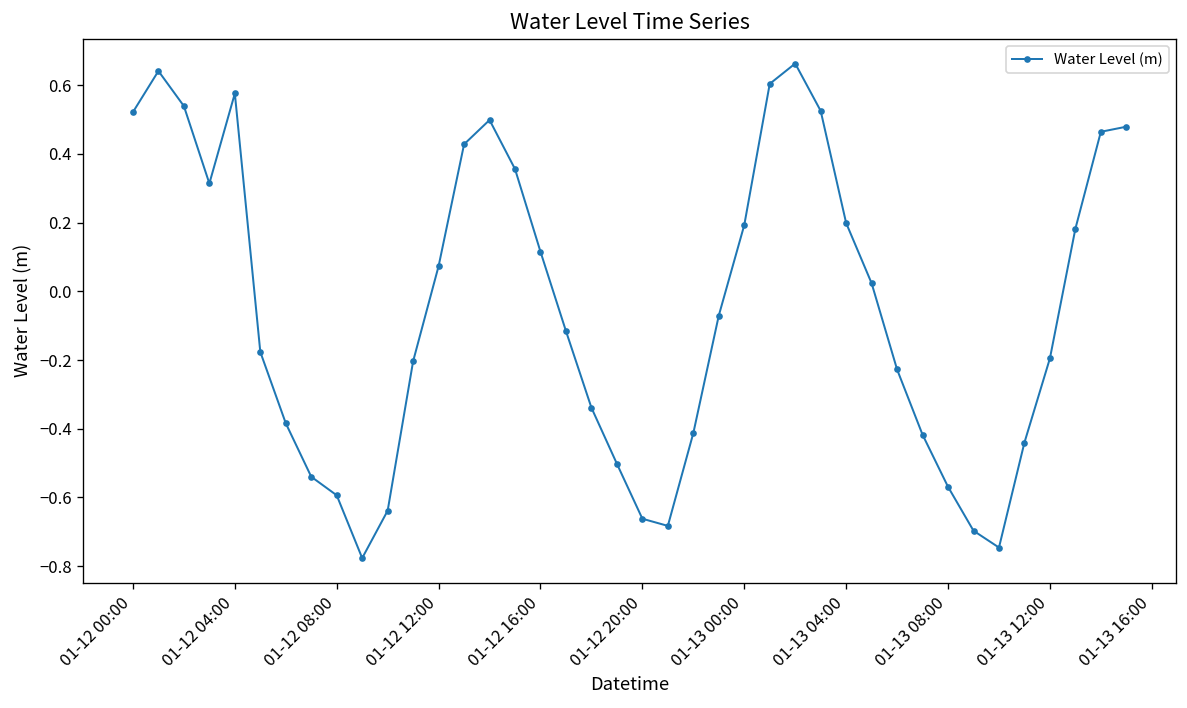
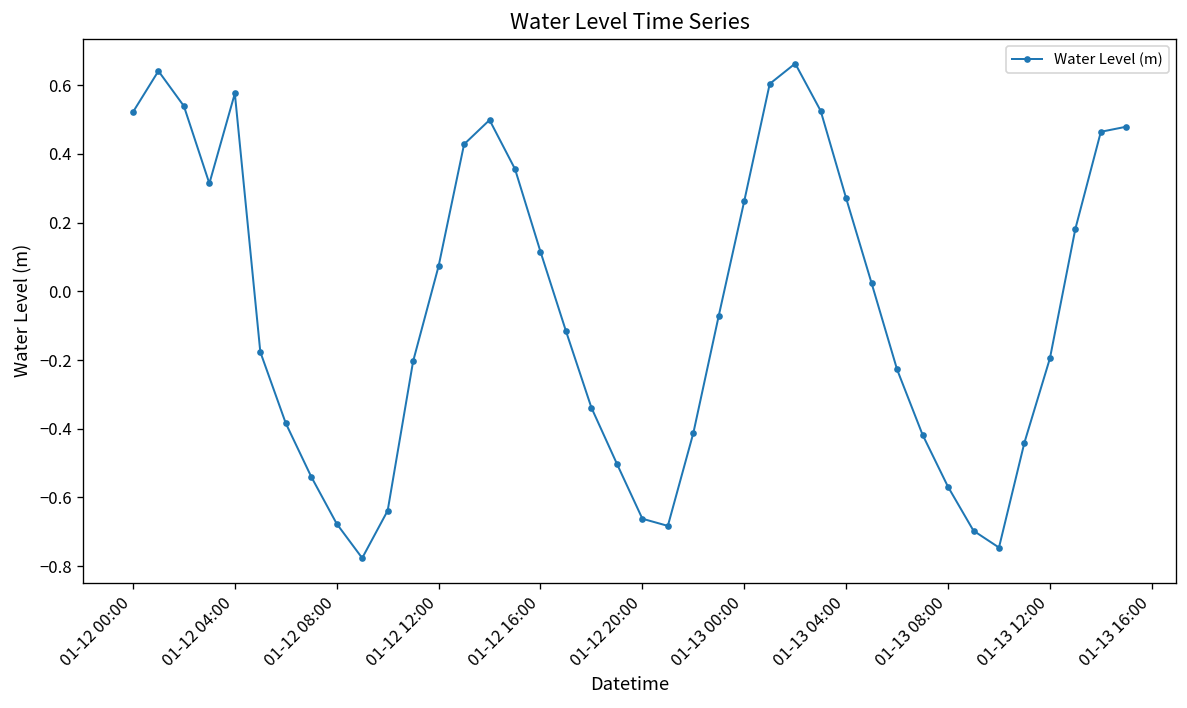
01-12 08:00: -0.59 -> -0.68
01-13 00:00: 0.19 -> 0.26
01-13 04:00: 0.20 -> 0.27
